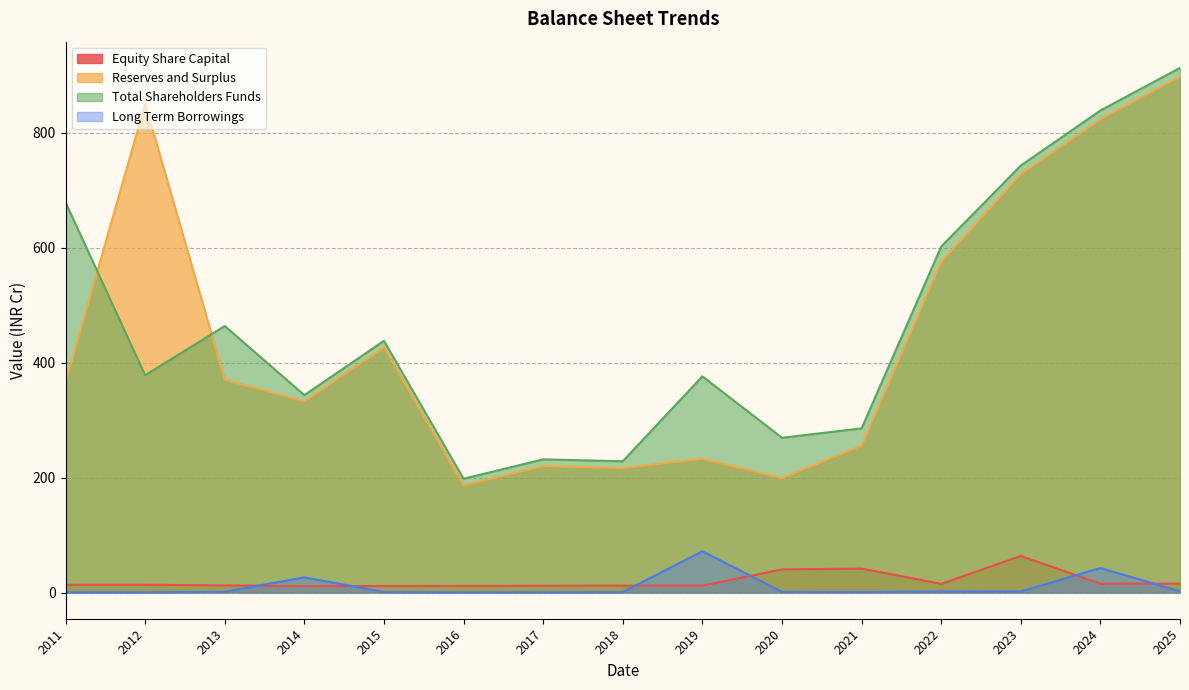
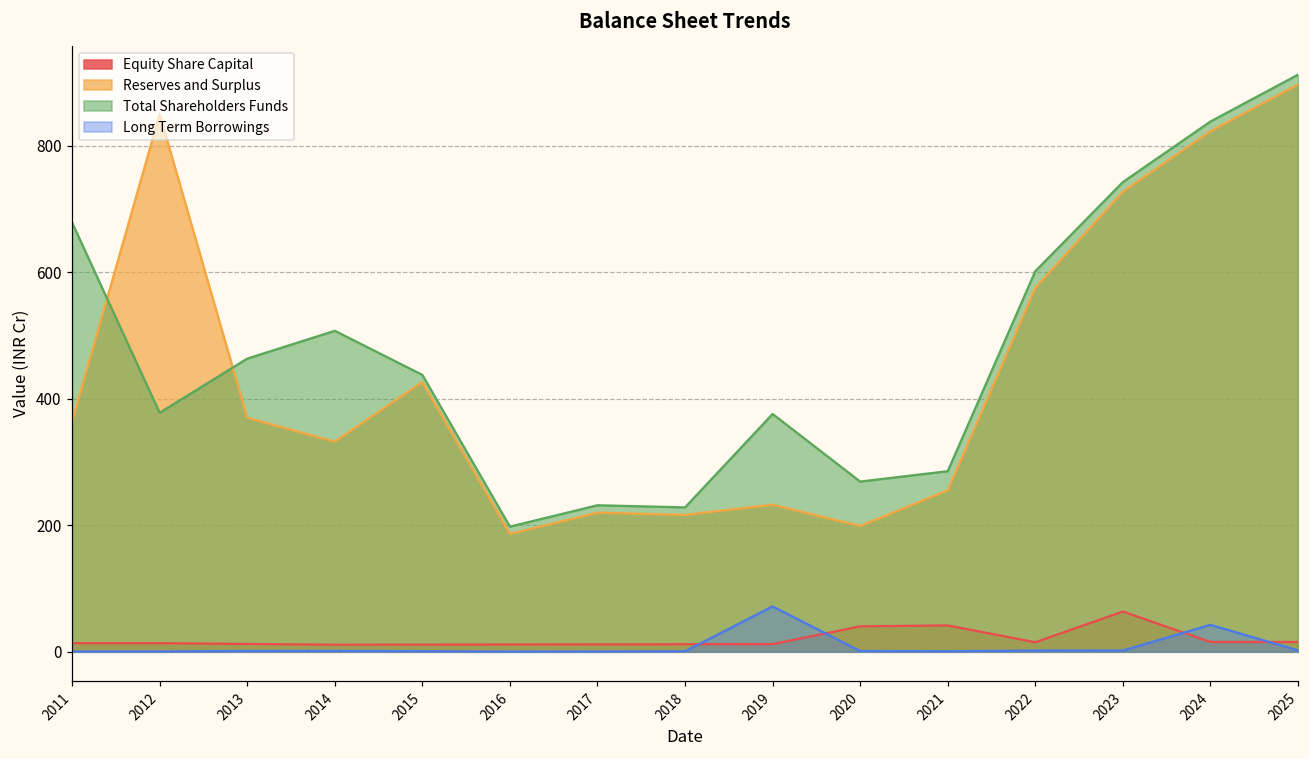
Total Shareholders Funds, 2014: 340 -> 510
Long Term Borrowings, 2014: 30 -> 0
